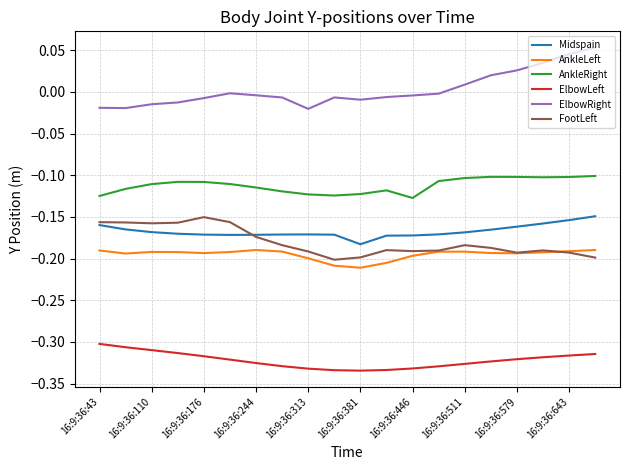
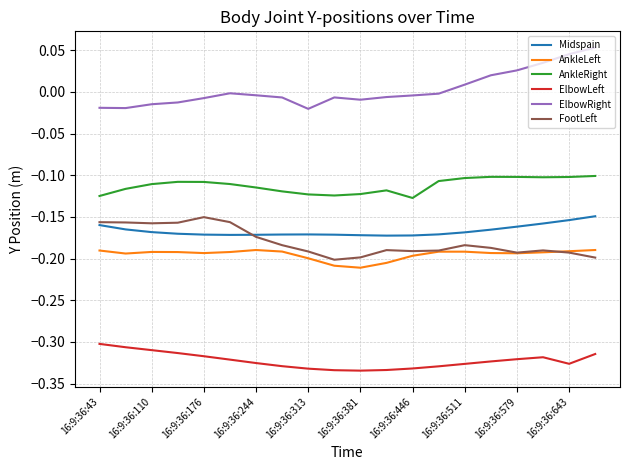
Midspain, 16:9:36:381: -0.18 -> -0.17
ElbowLeft, 16:9:36:643: -0.32 -> -0.33
